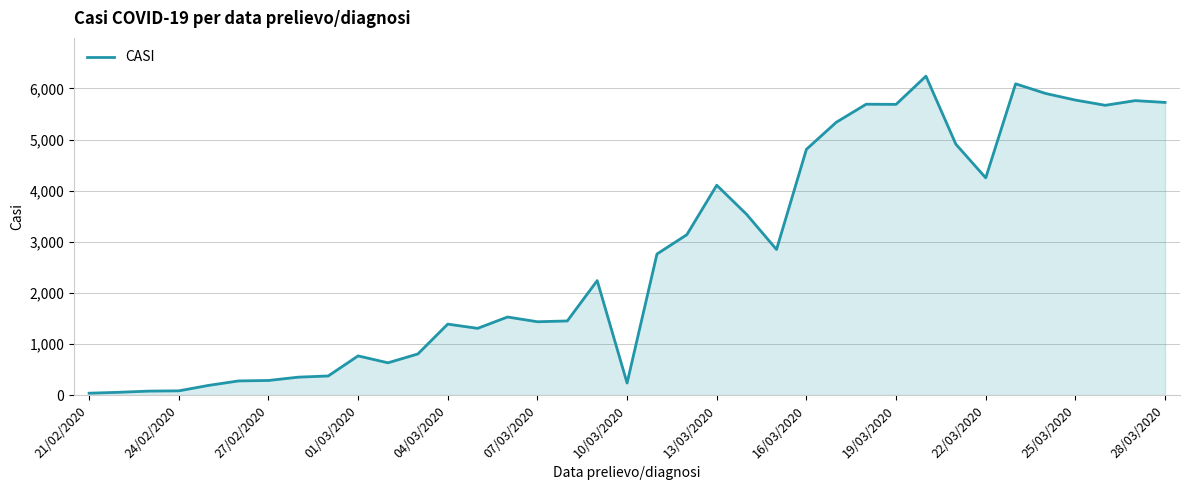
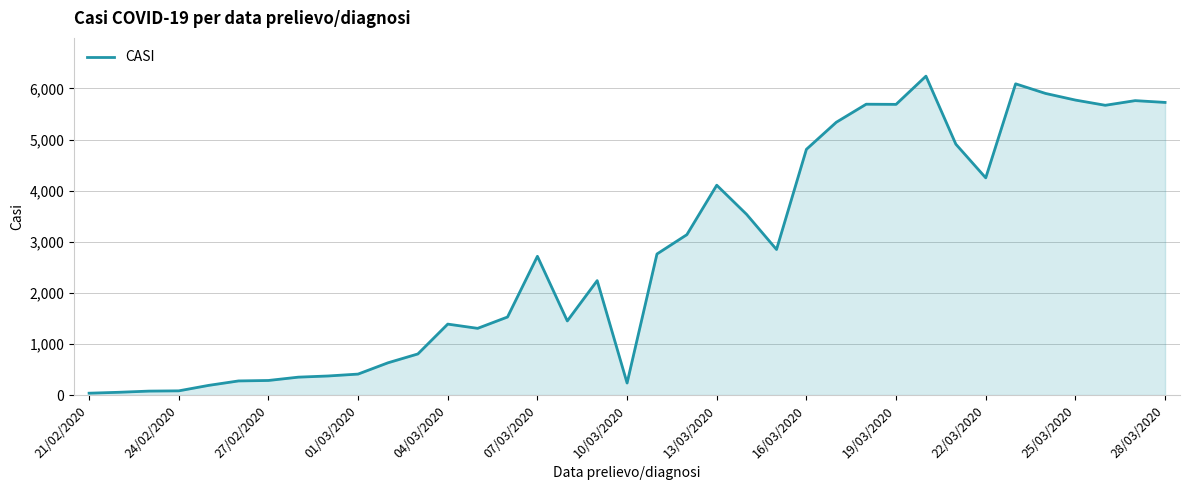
01/03/2020: 800 -> 400
07/03/2020: 1,400 -> 2,700
